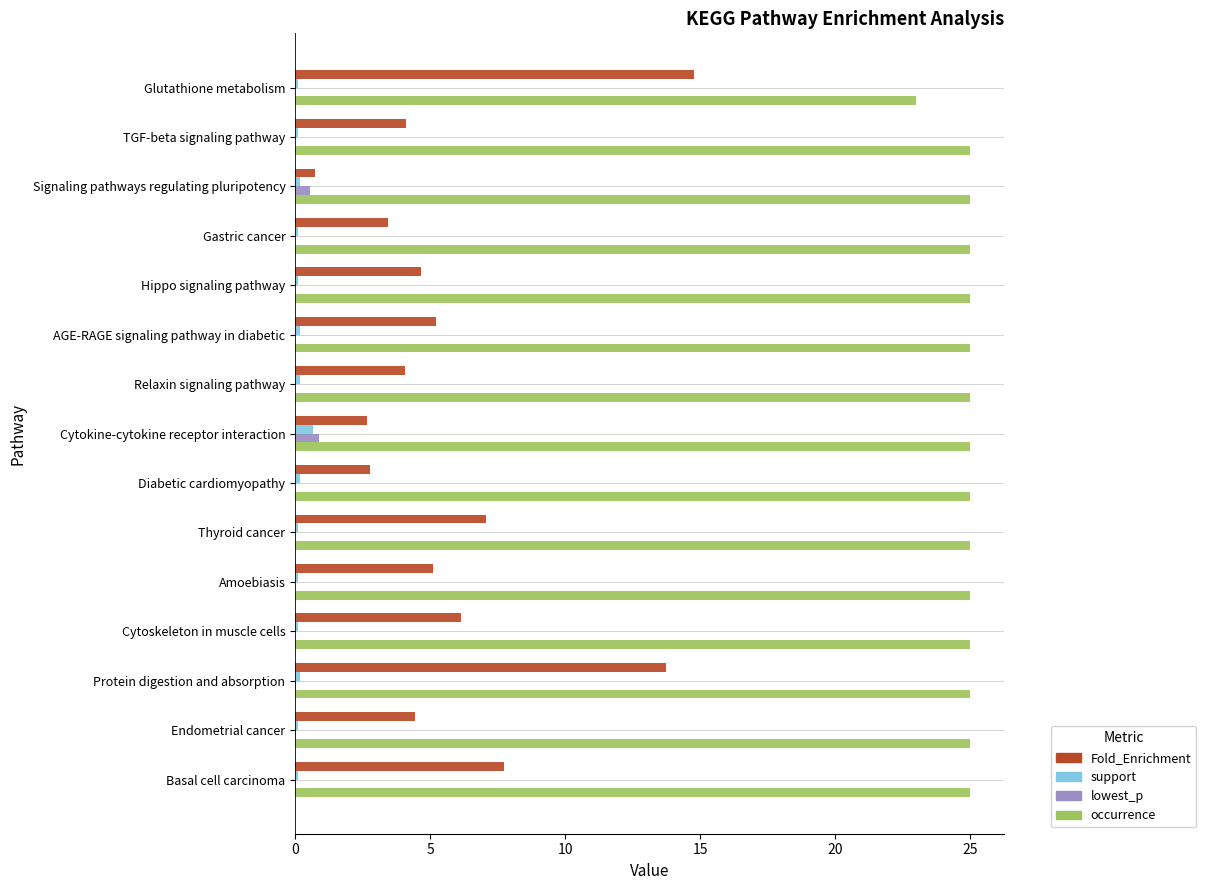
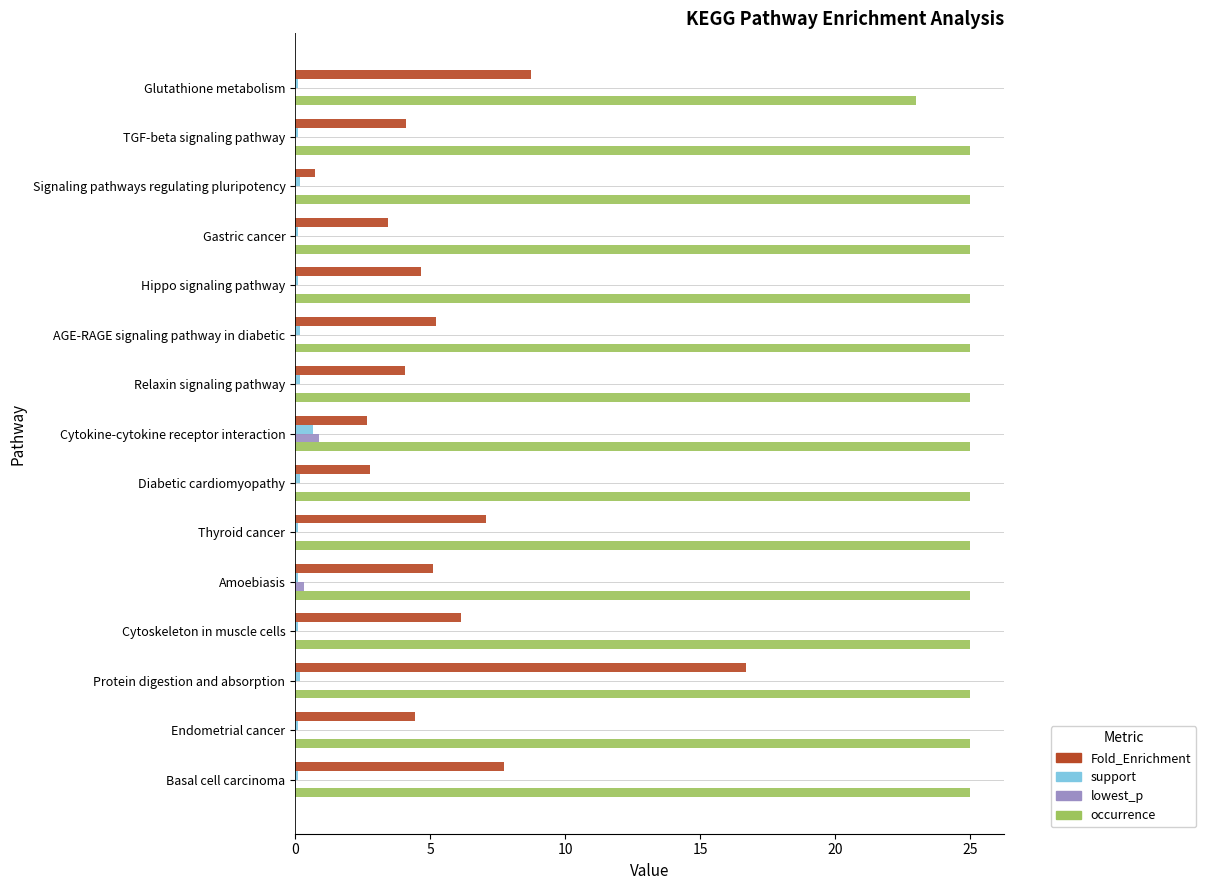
Fold_Enrichment, Glutathione metabolism: 14.8 -> 8.7
lowest_p, Signaling pathways regulating pluripotency: 0.5 -> 0.0
lowest_p, Amoebiasis: 0.0 -> 0.3
Fold_Enrichment, Protein digestion and absorption: 13.7 -> 16.7
